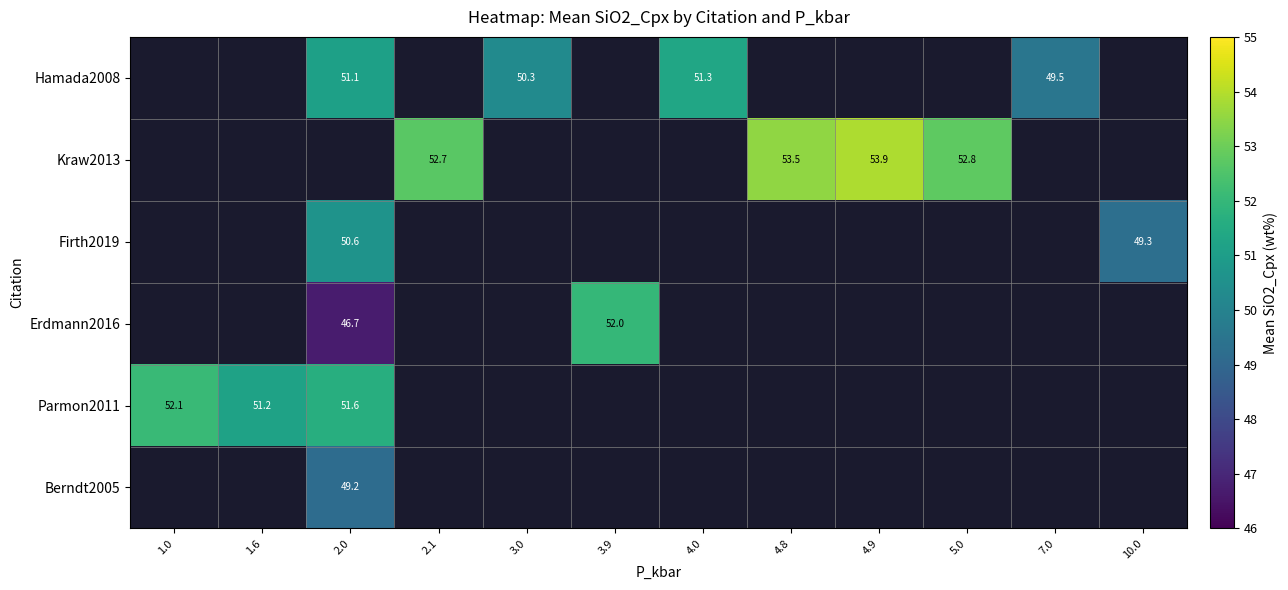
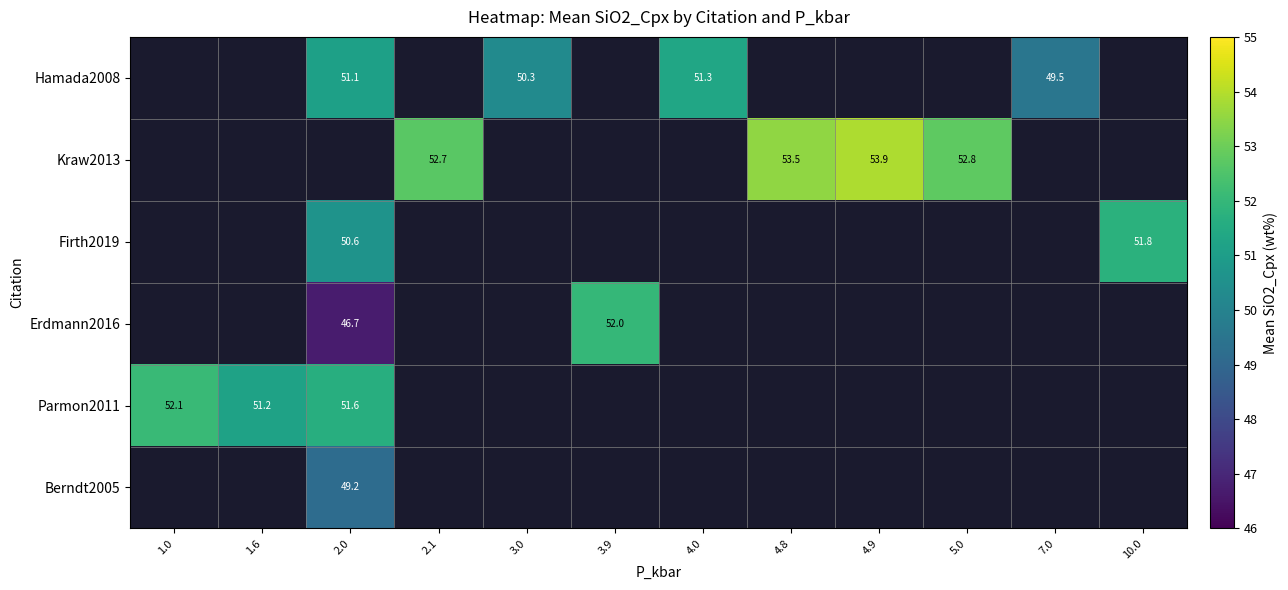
Firth2019, 10.0: 49.3 -> 51.8
